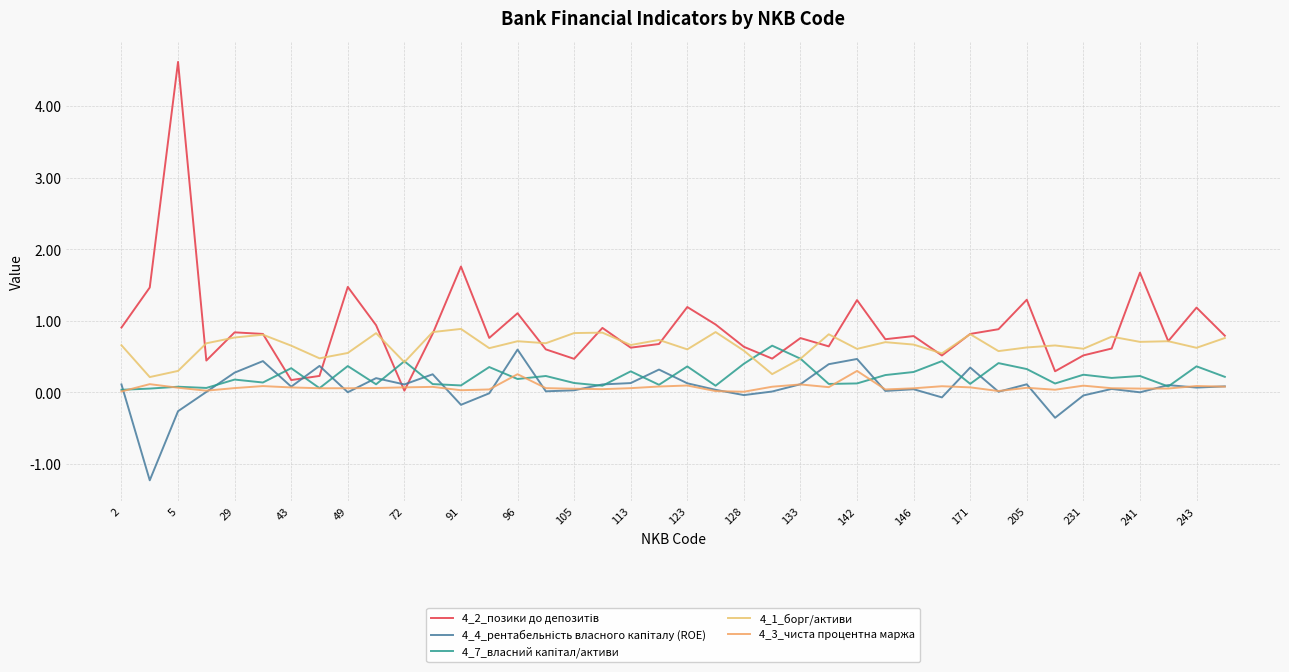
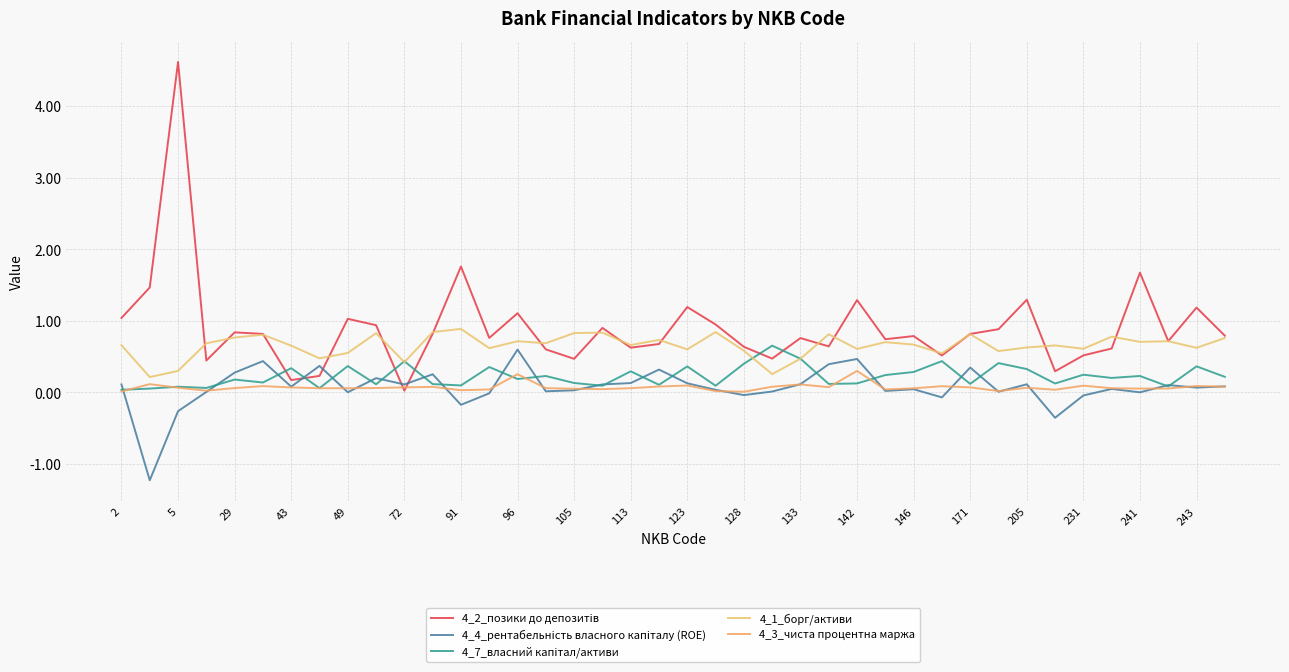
4_2_позики до депозитів, 2: 0.9 -> 1.0
4_2_позики до депозитів, 49: 1.5 -> 1.0
